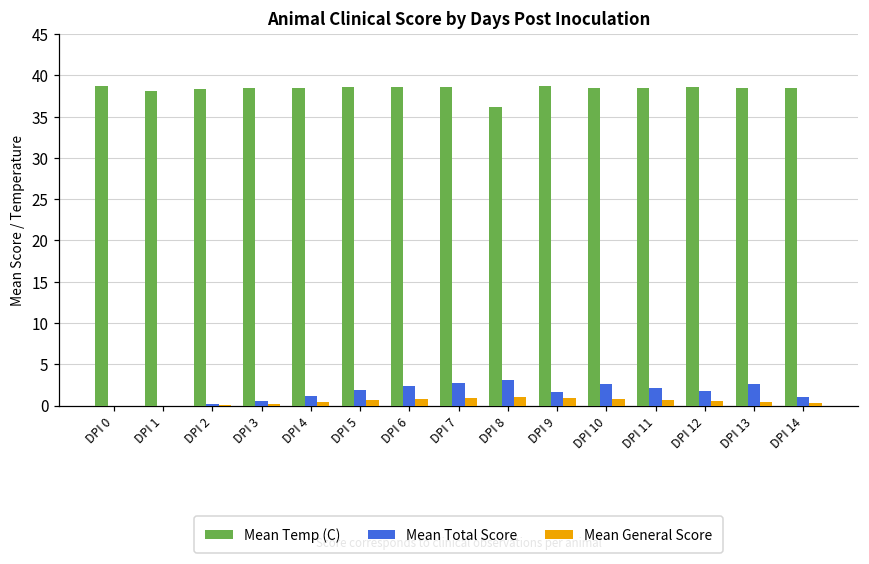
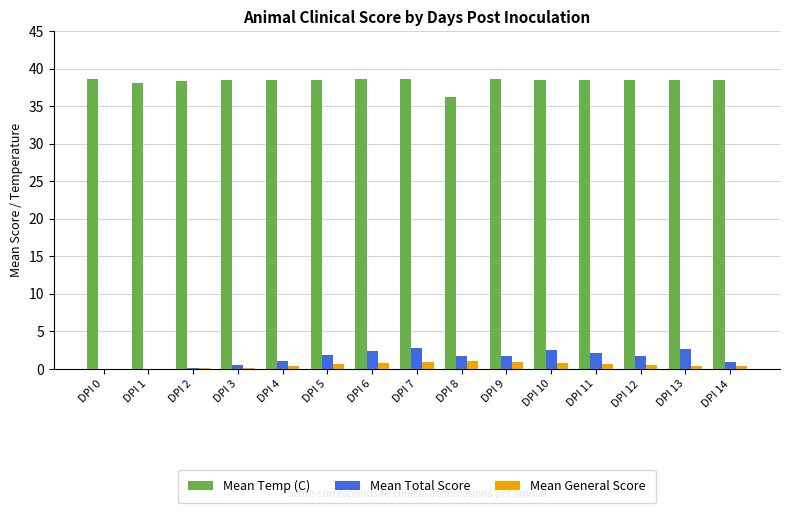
Mean Total Score, DPI 8: 3 -> 2
